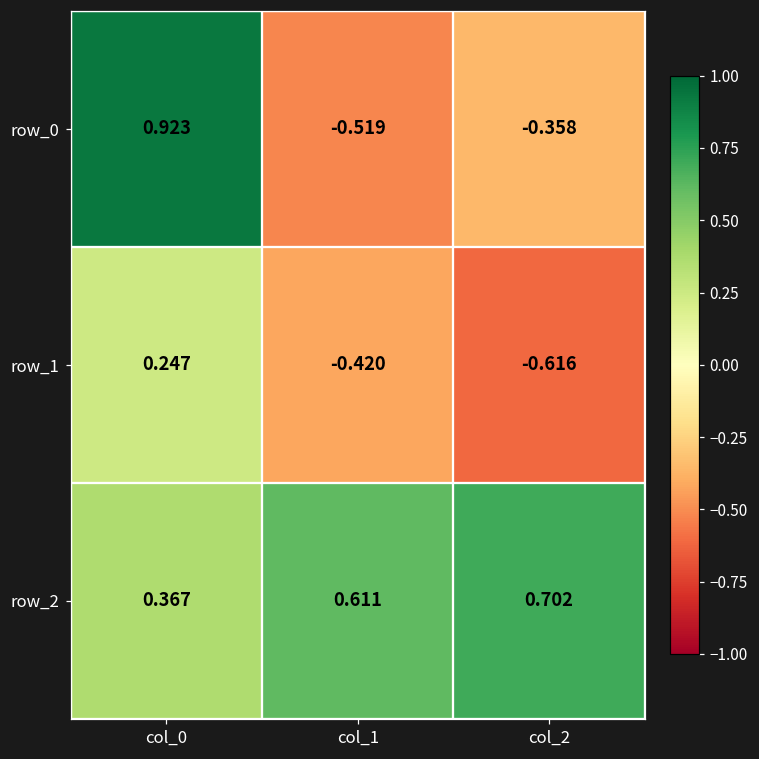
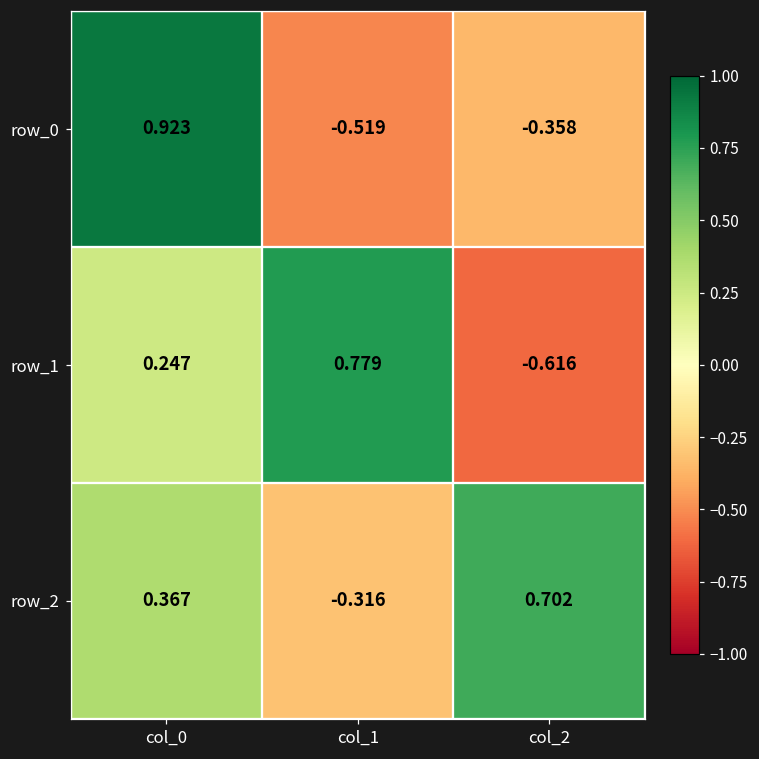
row_1, col_1: -0.420 -> 0.779
row_2, col_1: 0.611 -> -0.316
